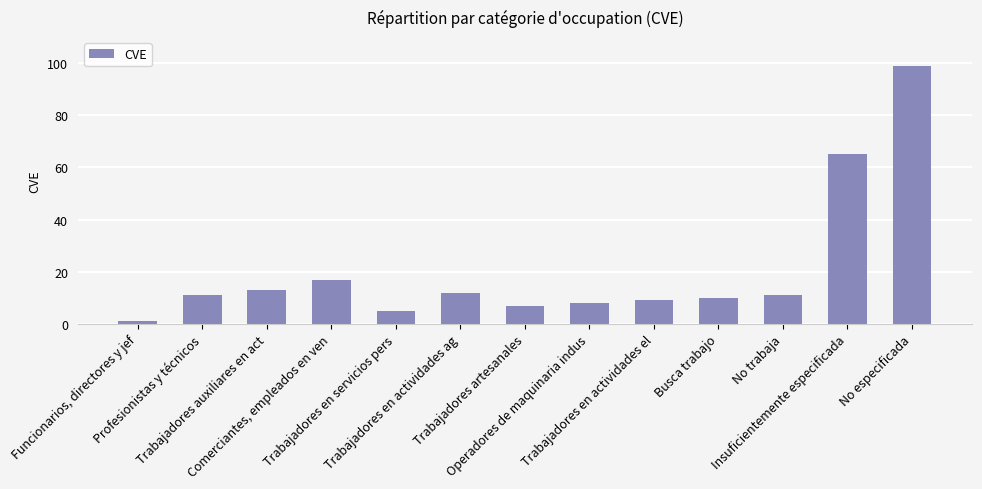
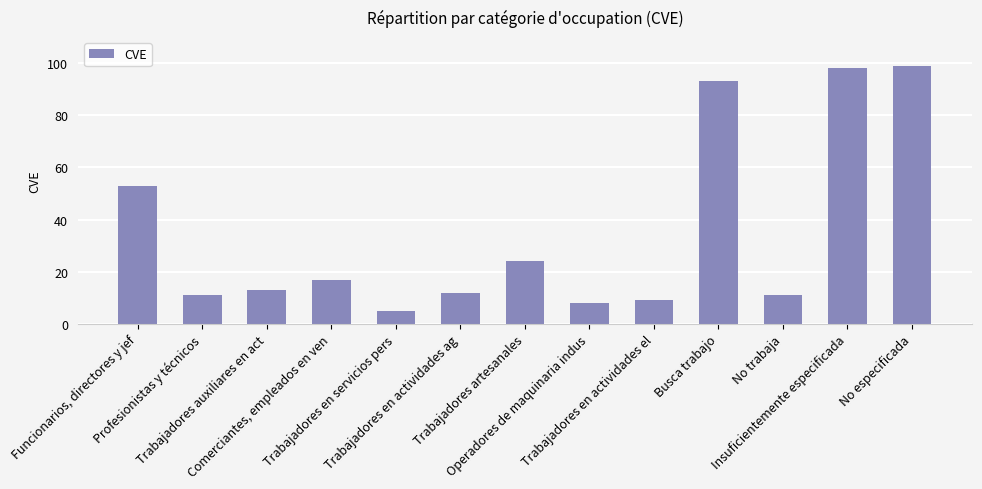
Funcionarios, directores y jef: 1 -> 53
Trabajadores artesanales: 7 -> 24
Busca trabajo: 10 -> 93
Insuficientemente especificada: 65 -> 98
